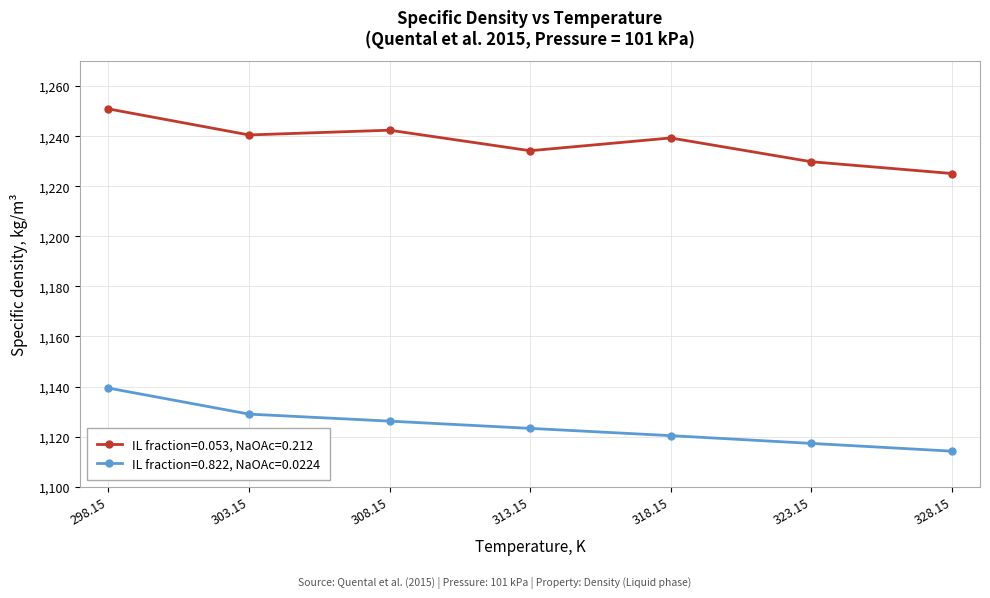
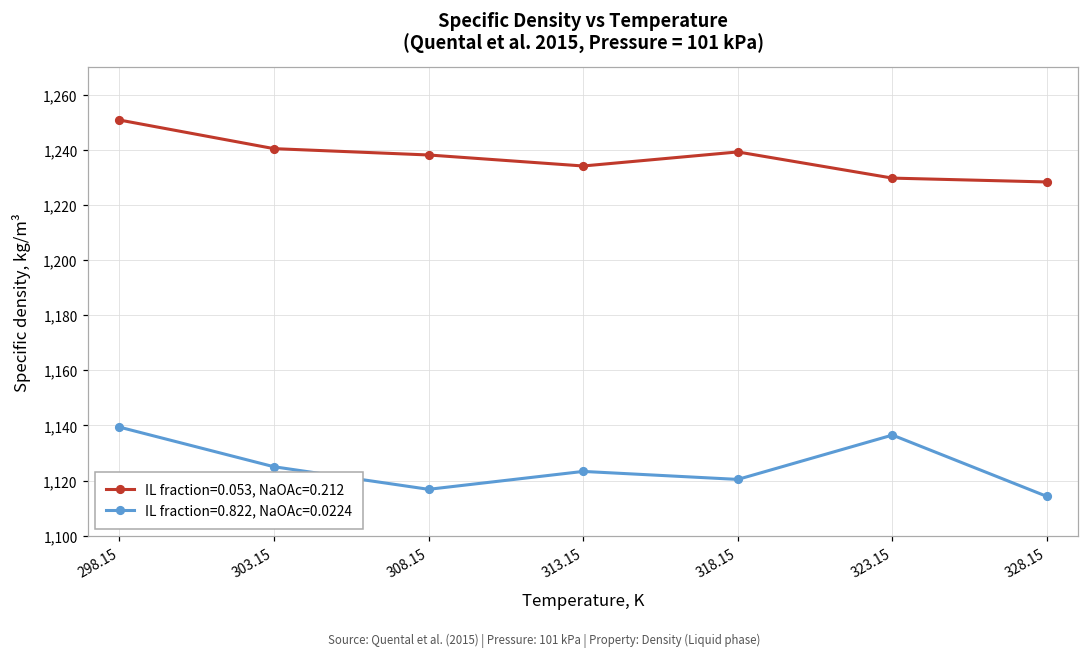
IL fraction=0.822, NaOAc=0.0224, 303.15: 1,129 -> 1,125
IL fraction=0.053, NaOAc=0.212, 308.15: 1,242 -> 1,238
IL fraction=0.822, NaOAc=0.0224, 308.15: 1,126 -> 1,117
IL fraction=0.822, NaOAc=0.0224, 323.15: 1,117 -> 1,137
IL fraction=0.053, NaOAc=0.212, 328.15: 1,225 -> 1,228
